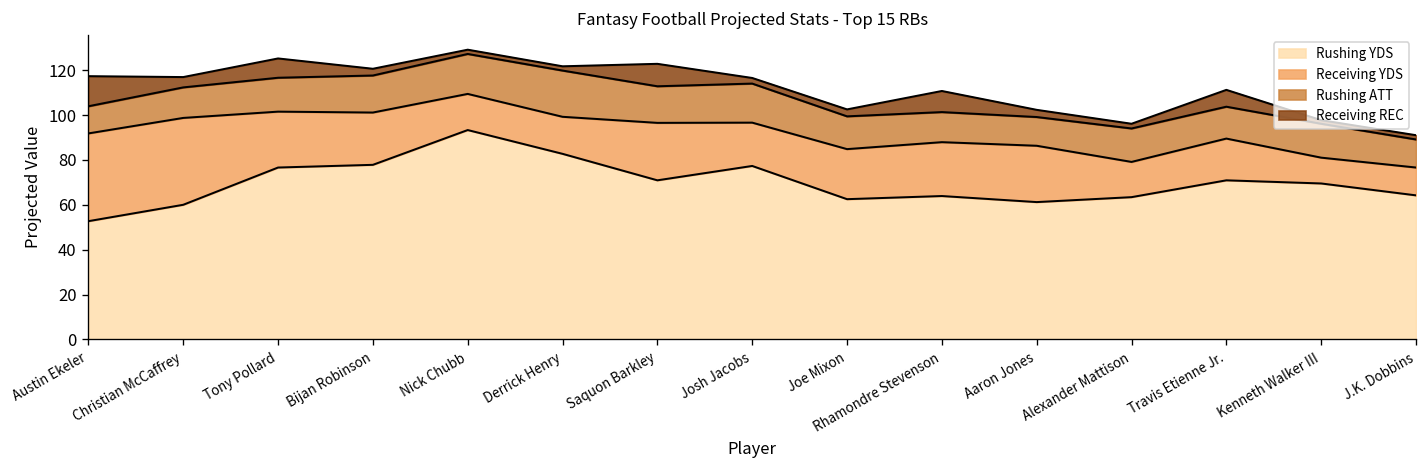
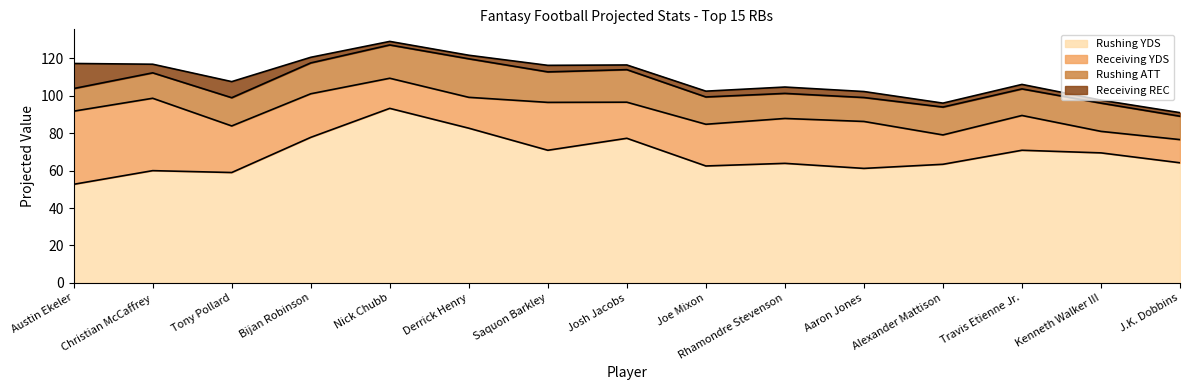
Rushing YDS, Tony Pollard: 77 -> 59
Receiving REC, Saquon Barkley: 10 -> 4
Receiving REC, Rhamondre Stevenson: 9 -> 3
Receiving REC, Travis Etienne Jr.: 8 -> 2
